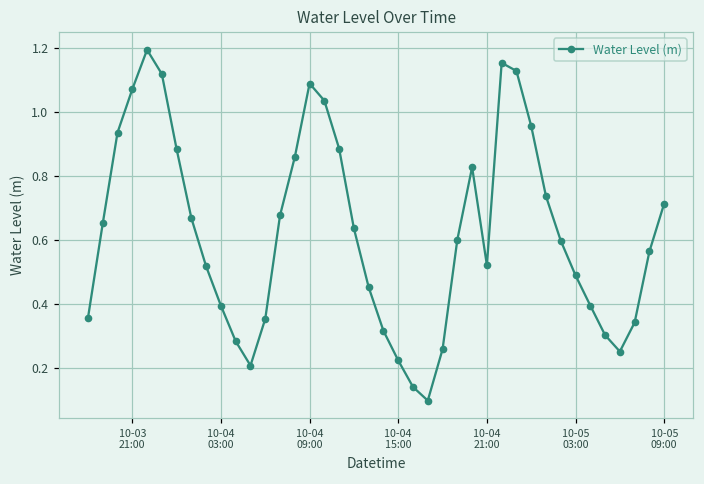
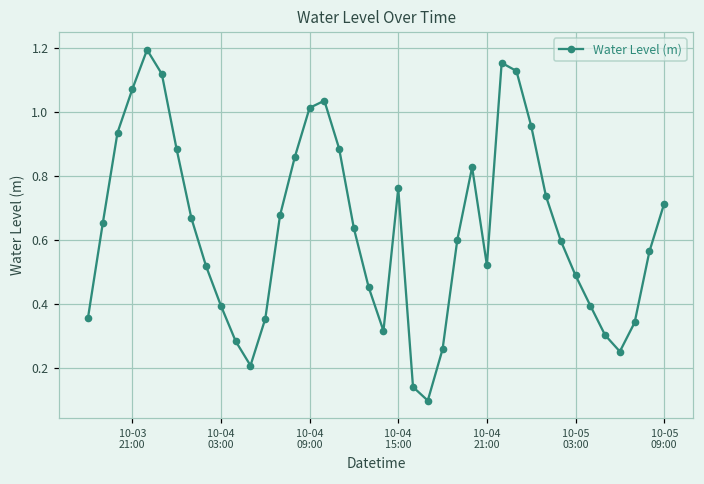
10-04 09:00: 1.09 -> 1.01
10-04 15:00: 0.22 -> 0.76
